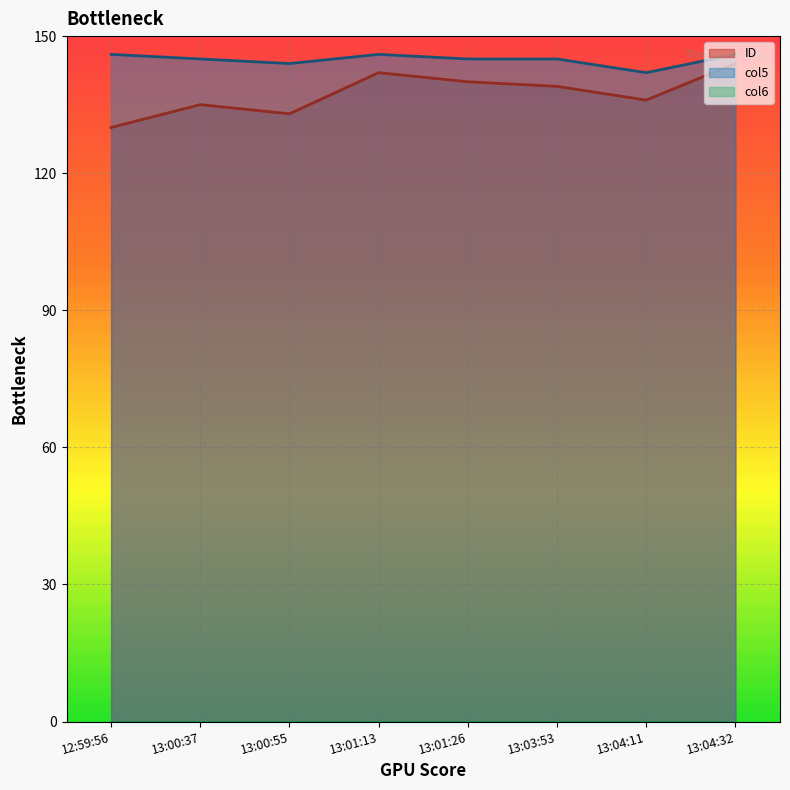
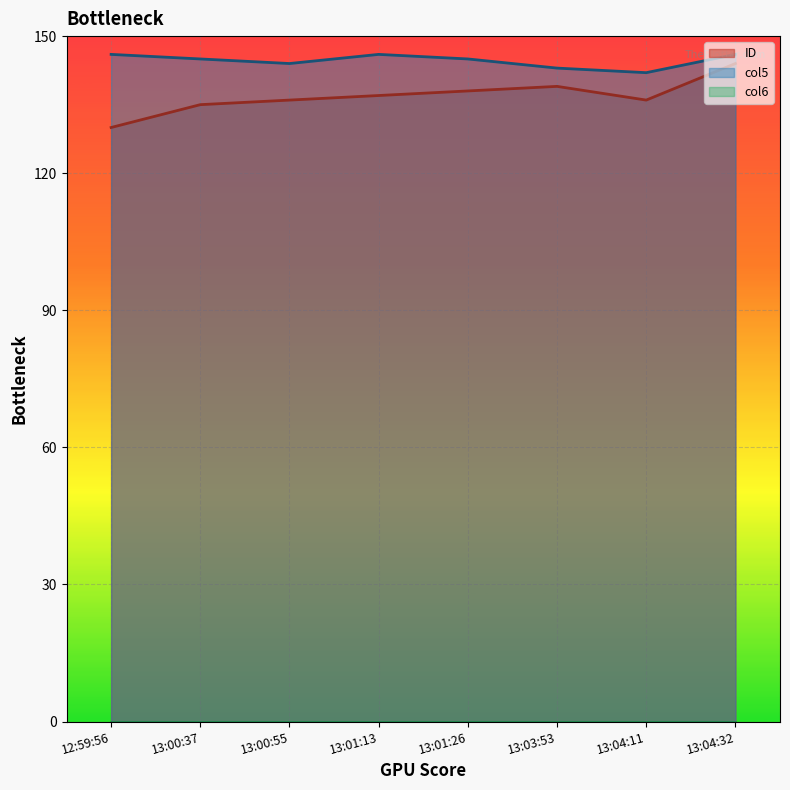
ID, 13:00:55: 133 -> 136
ID, 13:01:13: 142 -> 137
ID, 13:01:26: 140 -> 138
col5, 13:03:53: 145 -> 143
